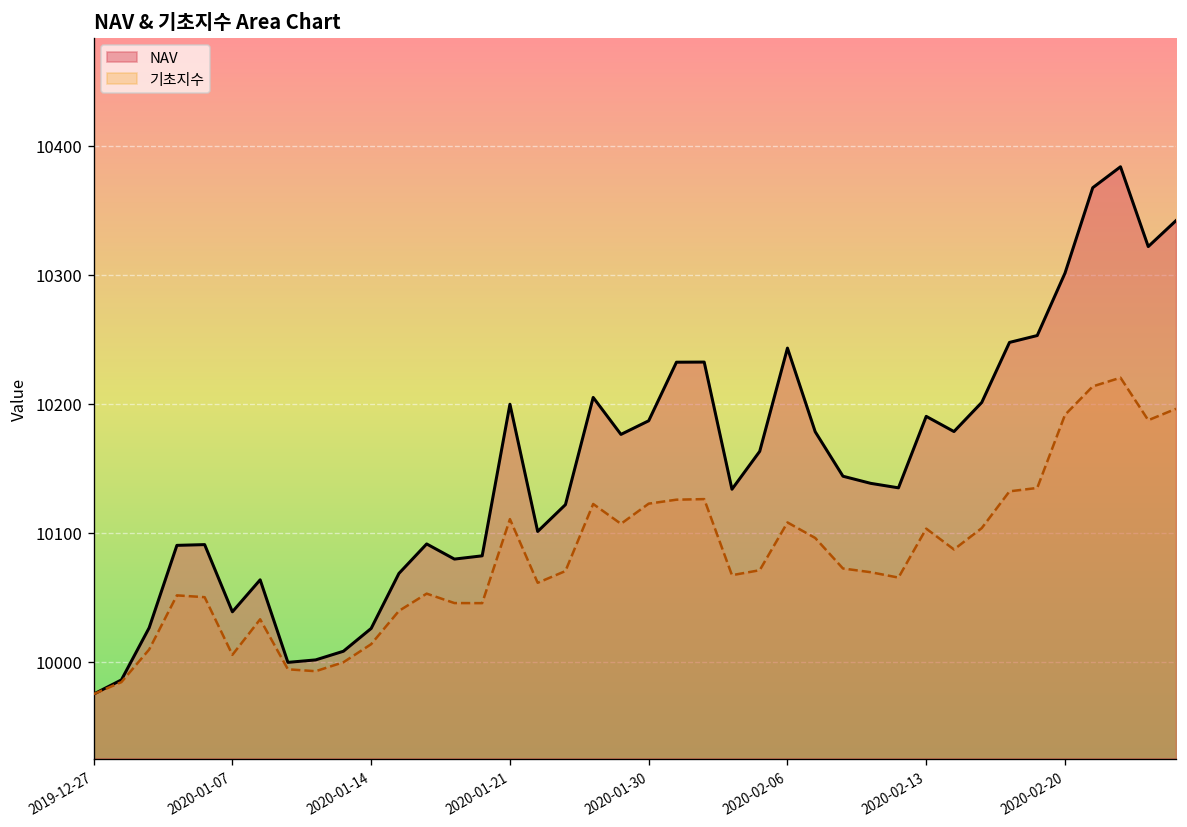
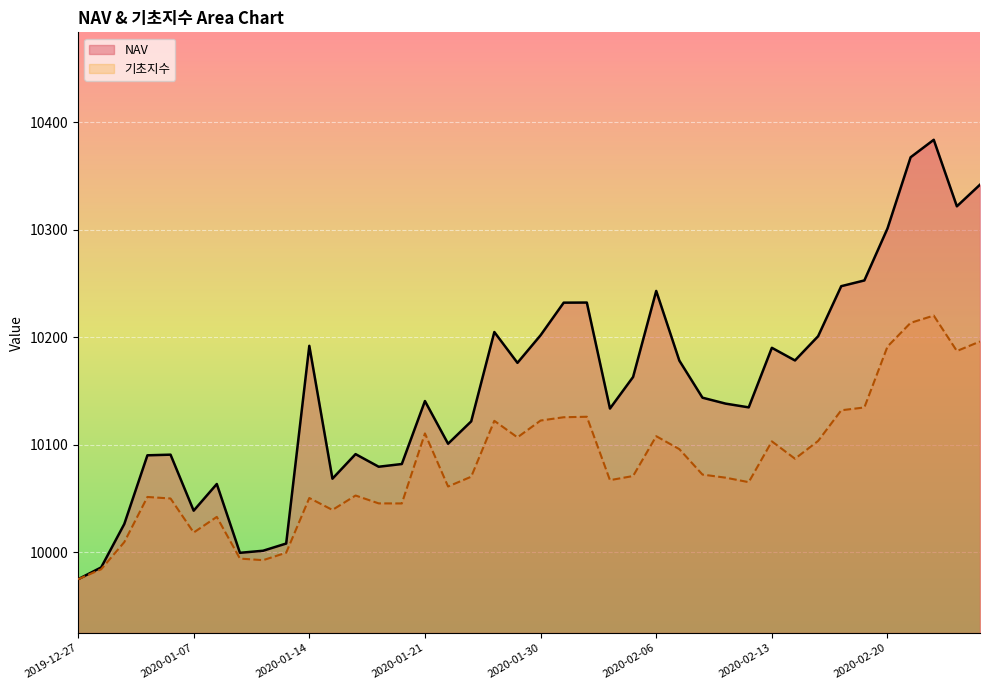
기초지수, 2020-01-07: 10005 -> 10018
NAV, 2020-01-14: 10026 -> 10192
기초지수, 2020-01-14: 10014 -> 10051
NAV, 2020-01-21: 10200 -> 10141
NAV, 2020-01-30: 10187 -> 10202
